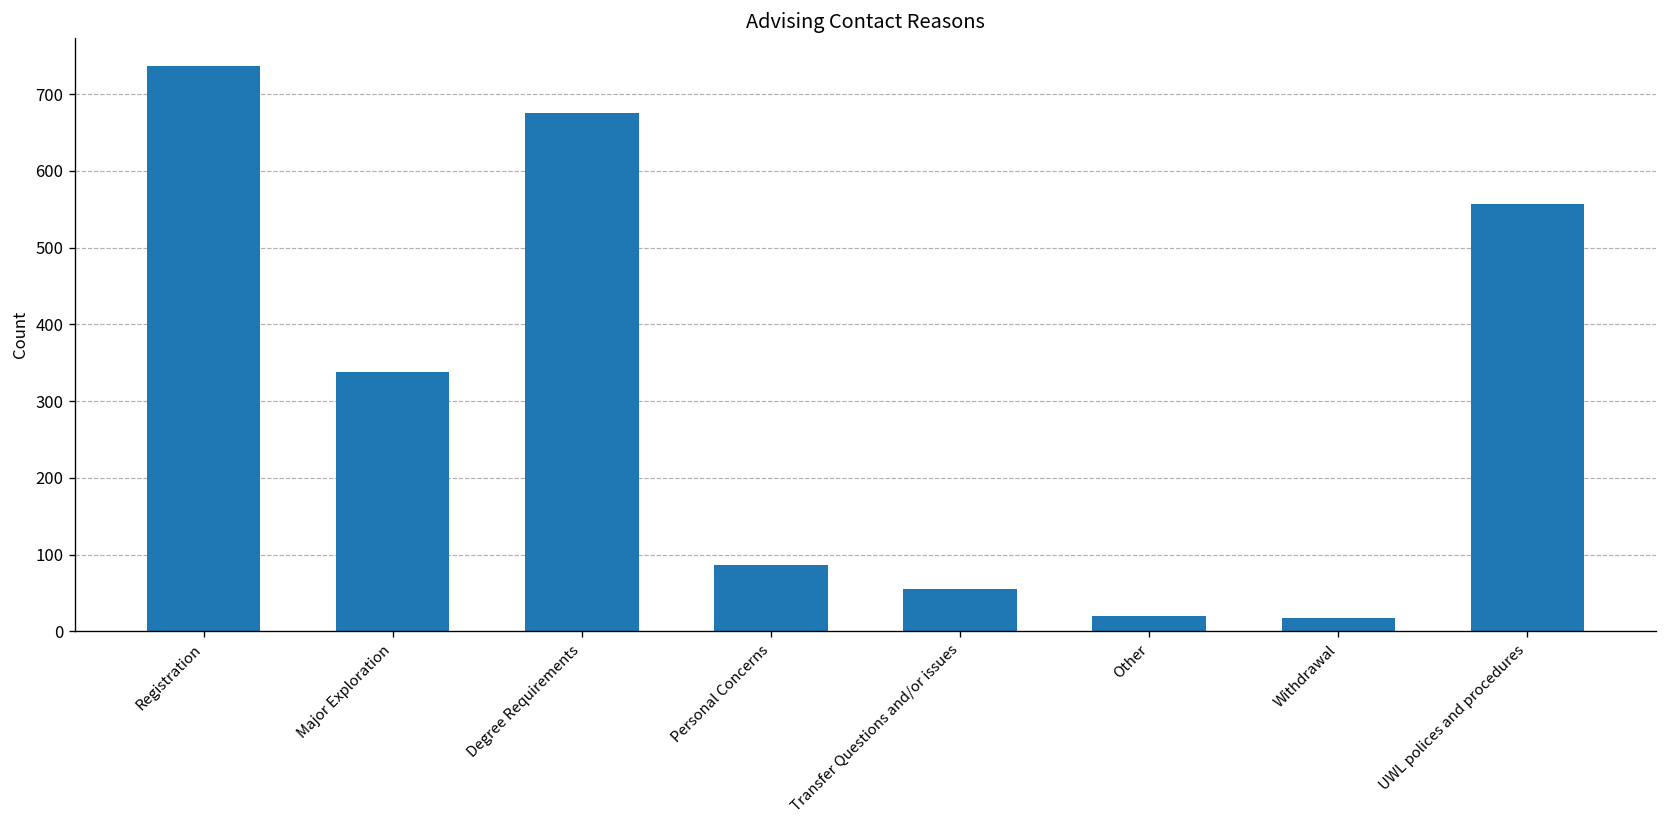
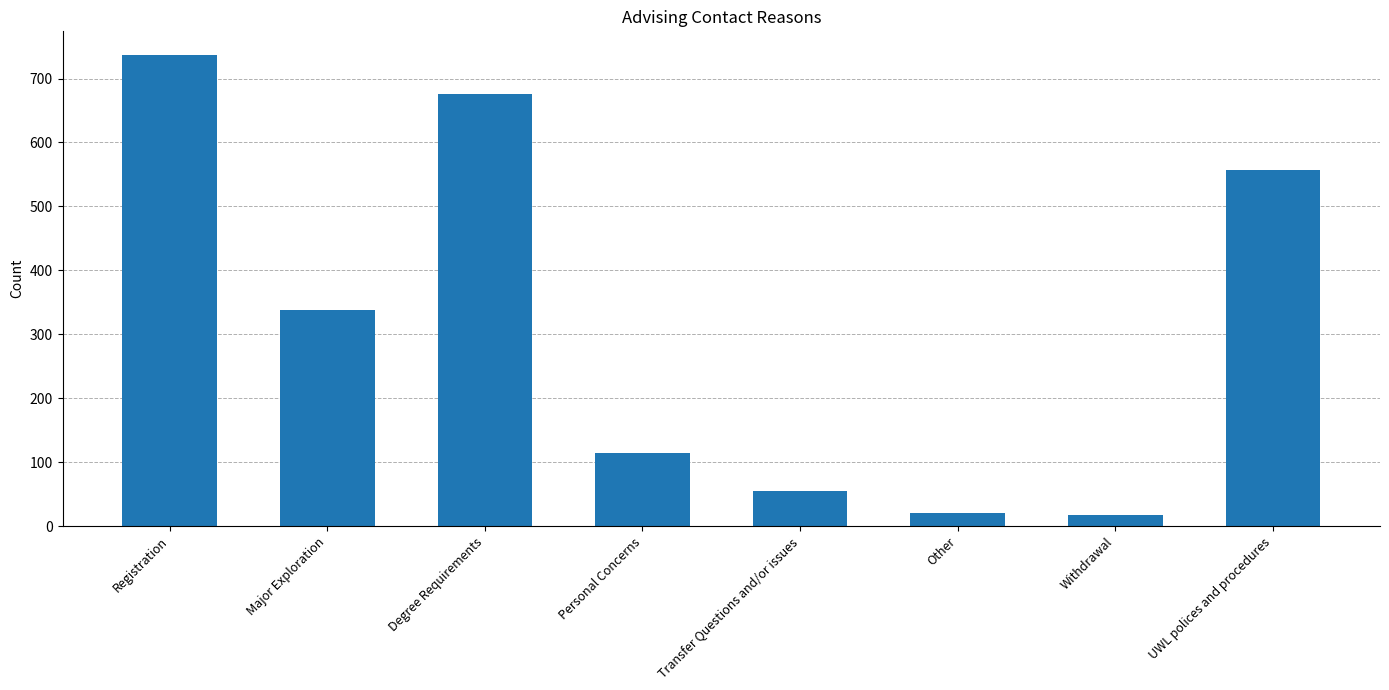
Personal Concerns: 90 -> 110
